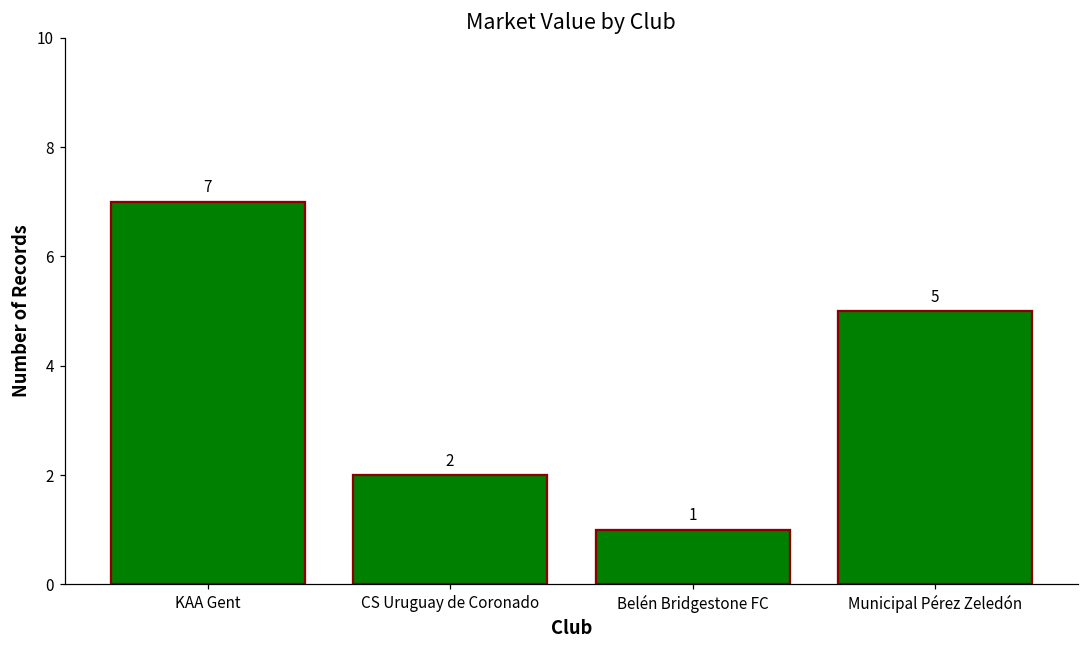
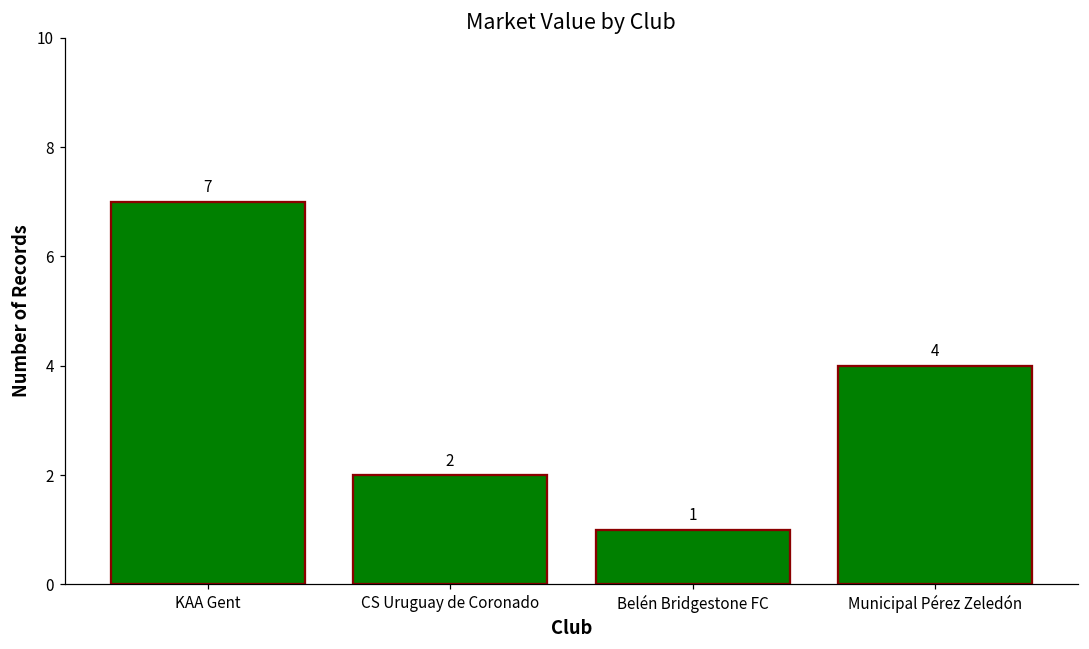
Municipal Pérez Zeledón: 5 -> 4
